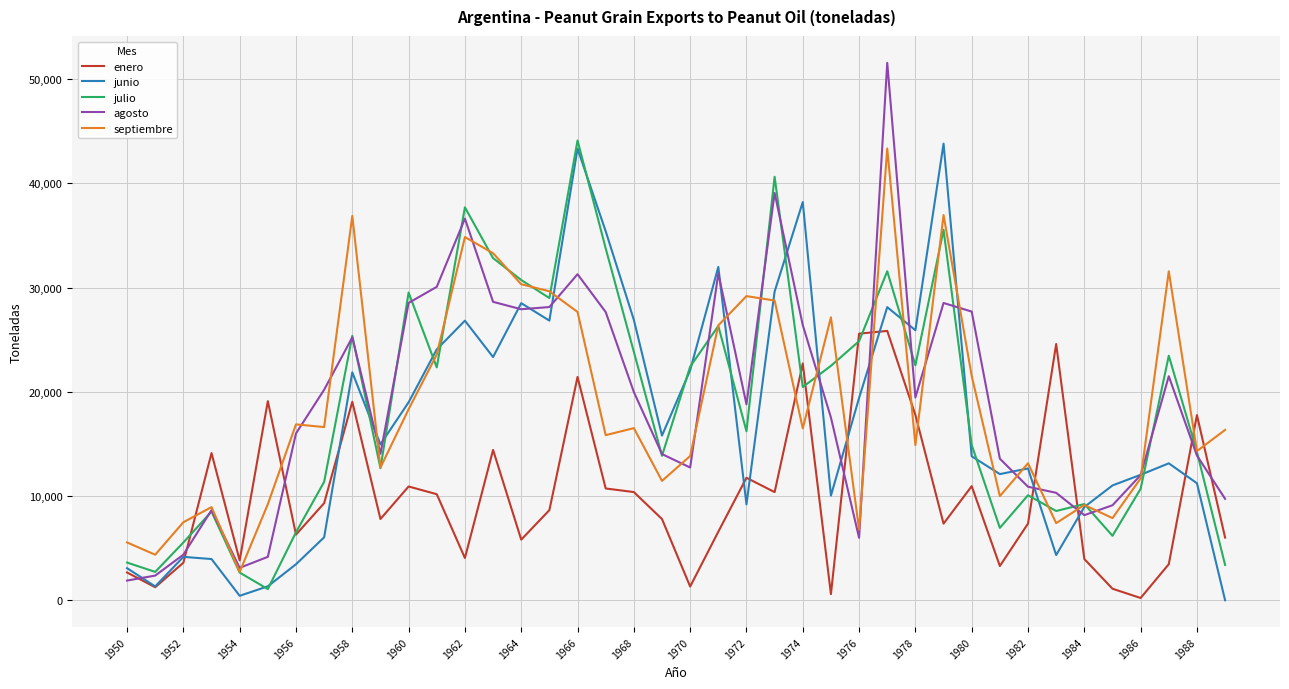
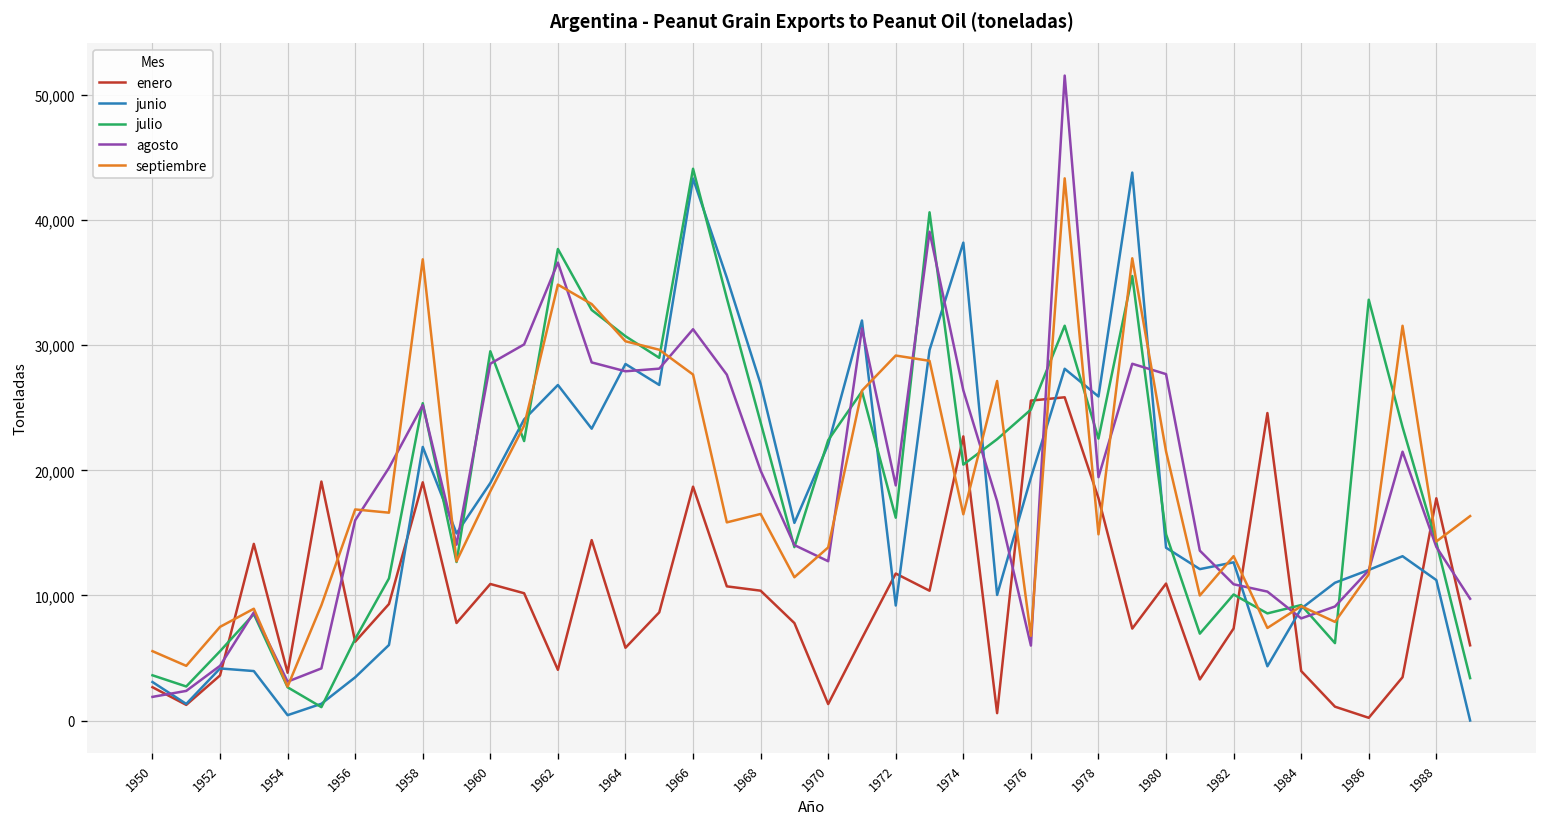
enero, 1966: 21,400 -> 18,700
julio, 1986: 10,700 -> 33,600
